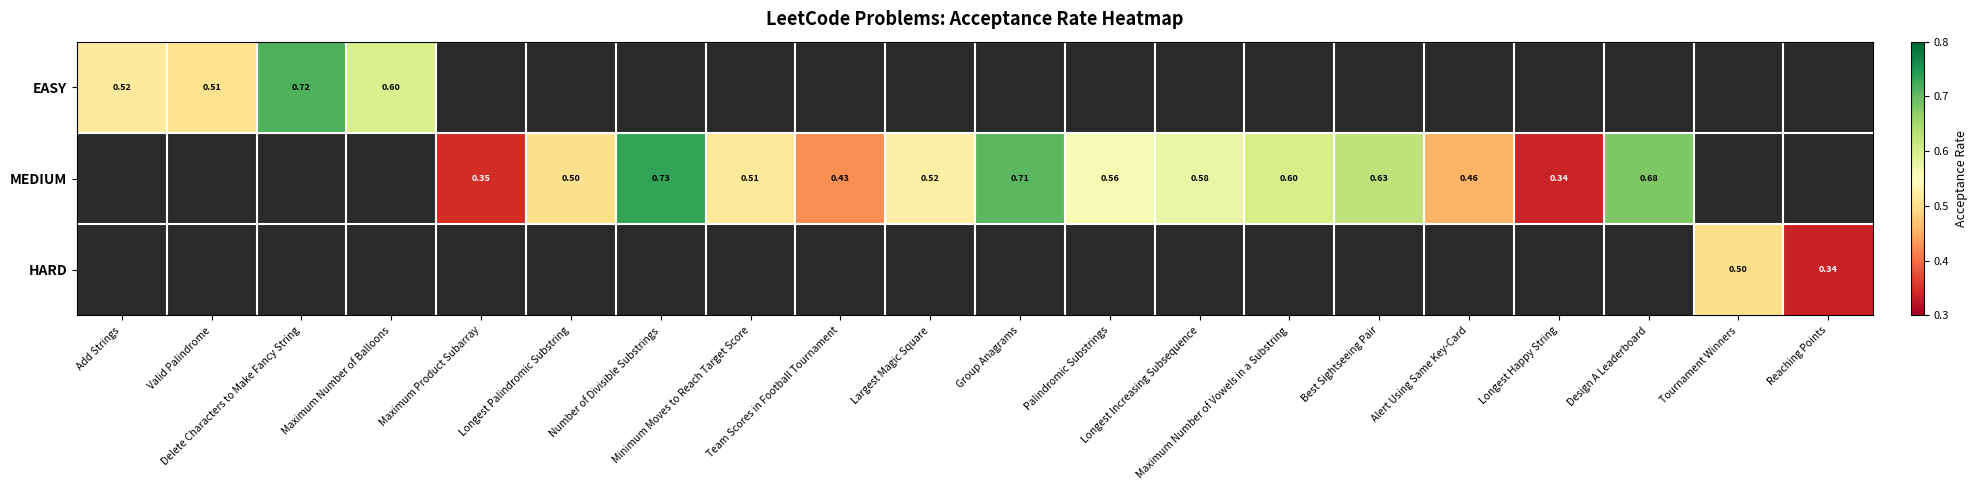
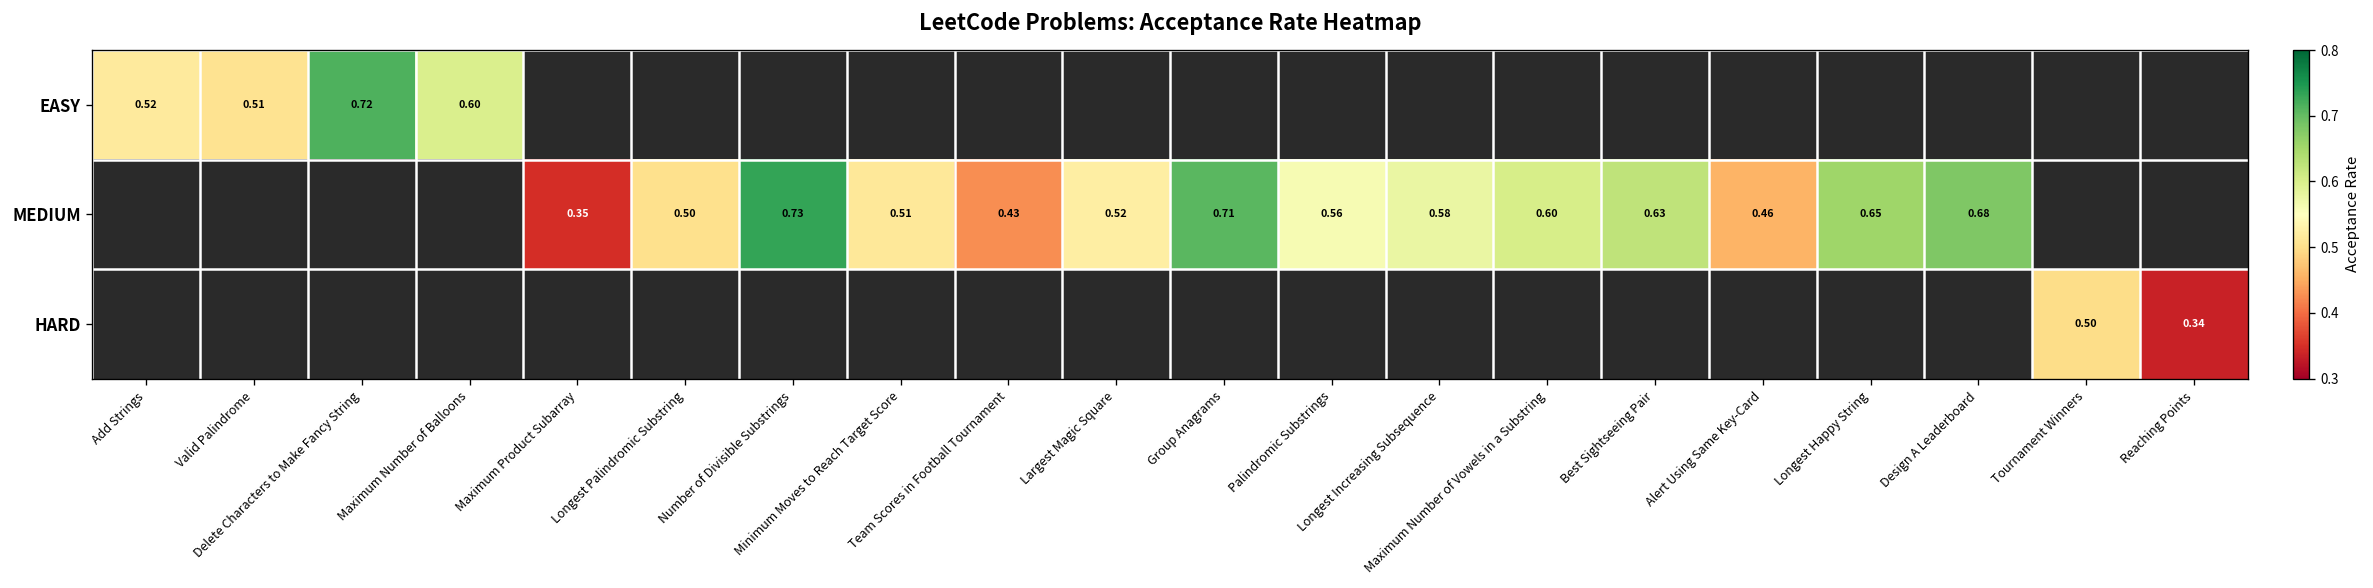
MEDIUM, Longest Happy String: 0.34 -> 0.65
